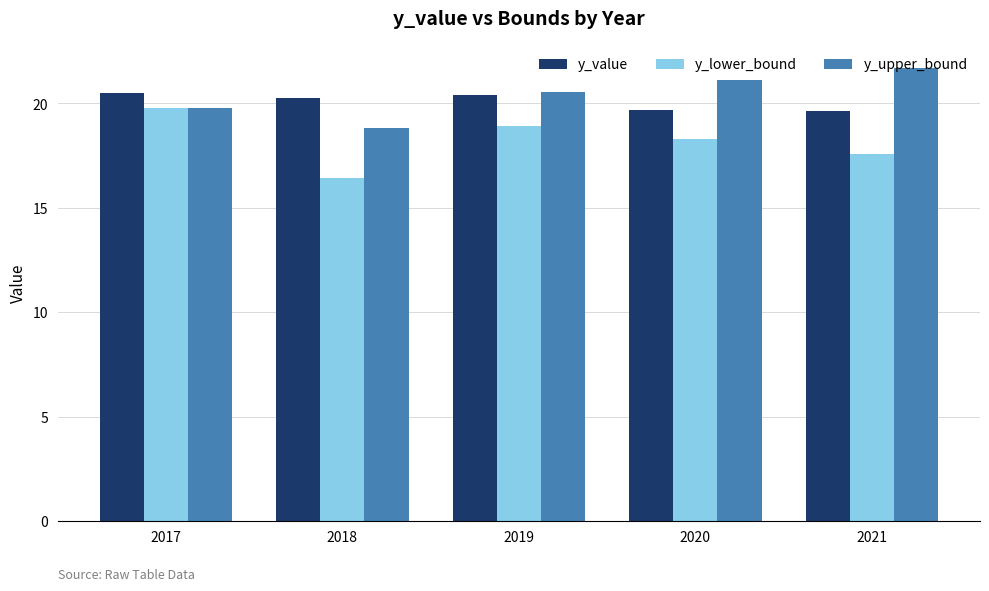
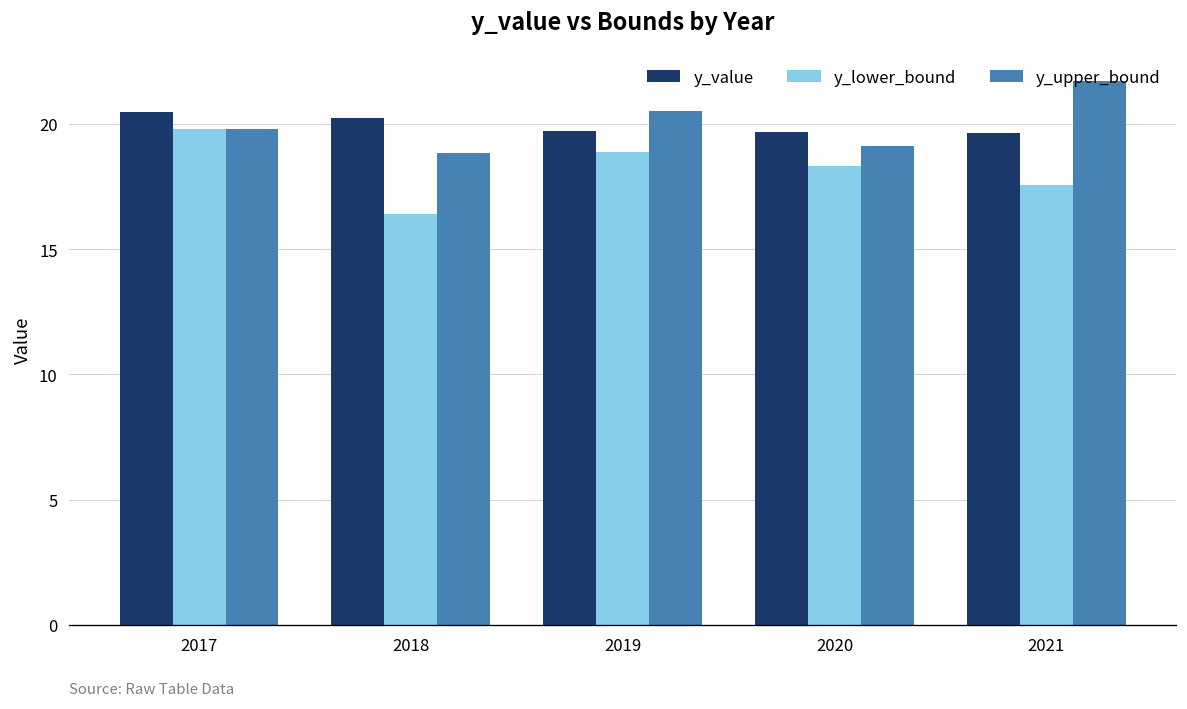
y_value, 2019: 20.4 -> 19.7
y_upper_bound, 2020: 21.1 -> 19.1
